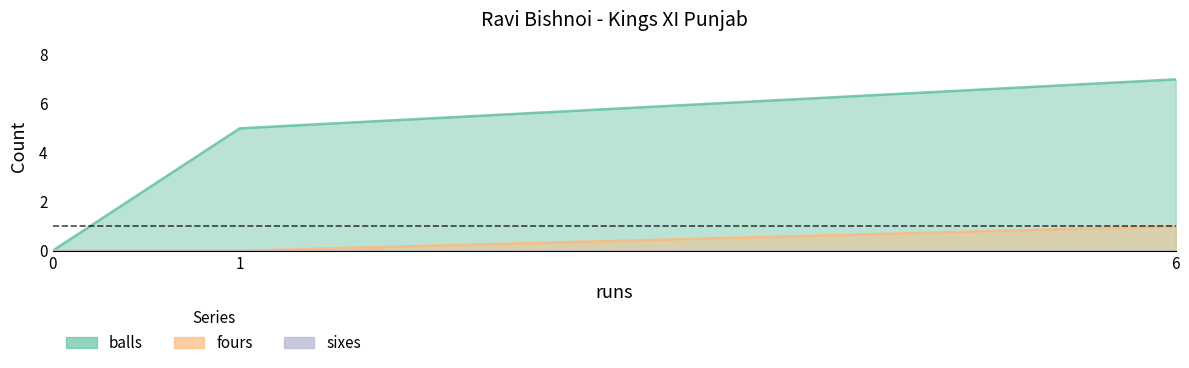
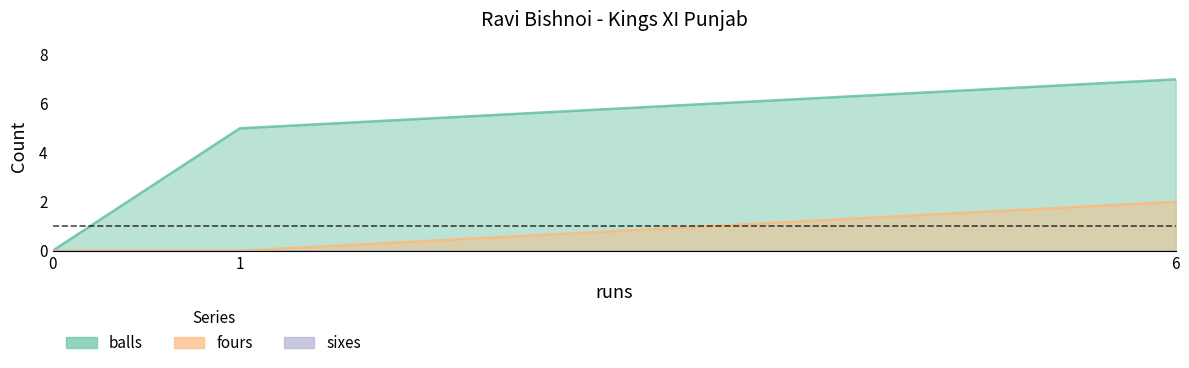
fours, 6: 1 -> 2
